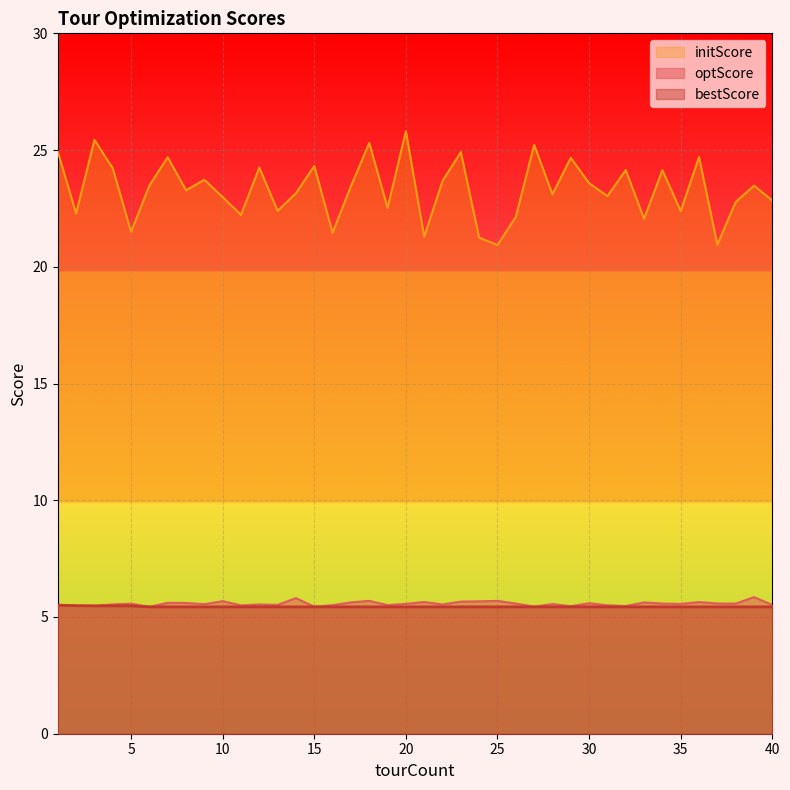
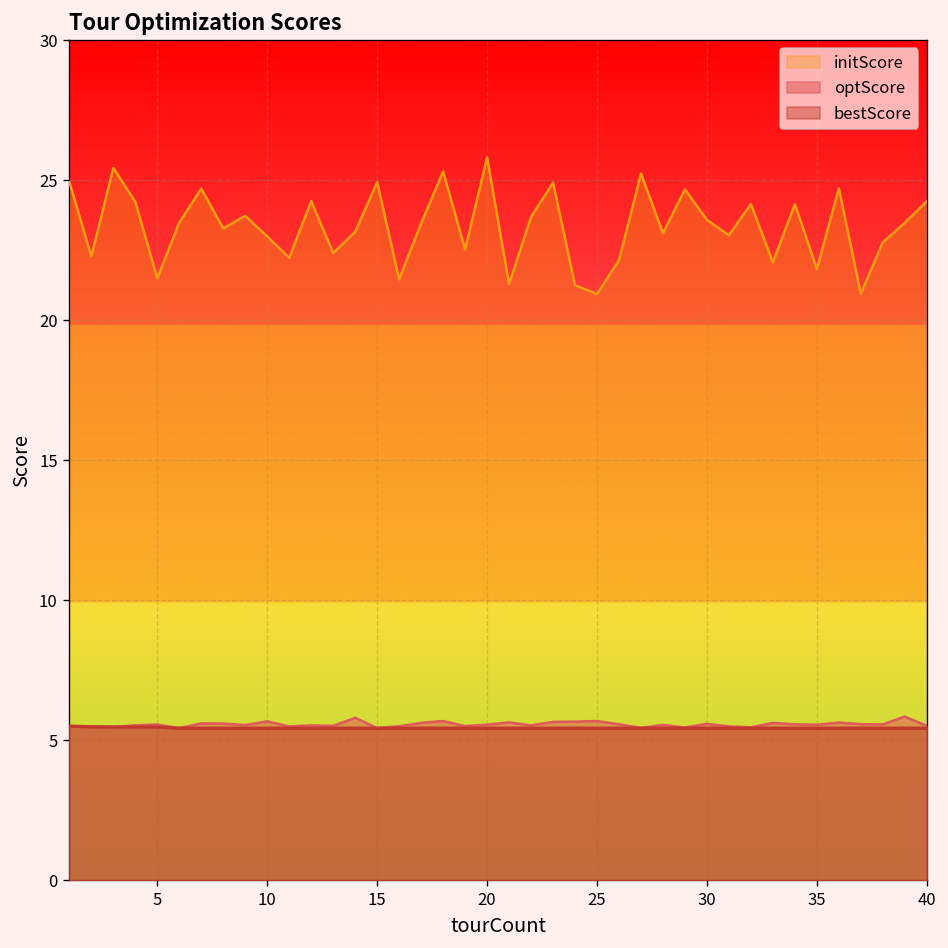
initScore, 15: 24.3 -> 24.9
initScore, 35: 22.4 -> 21.8
initScore, 40: 22.8 -> 24.2
